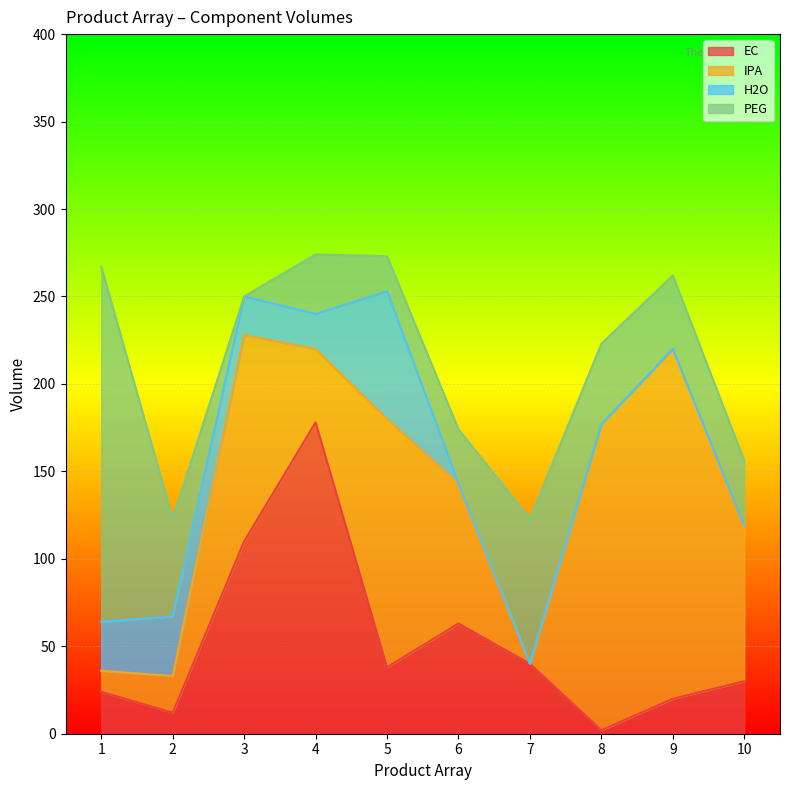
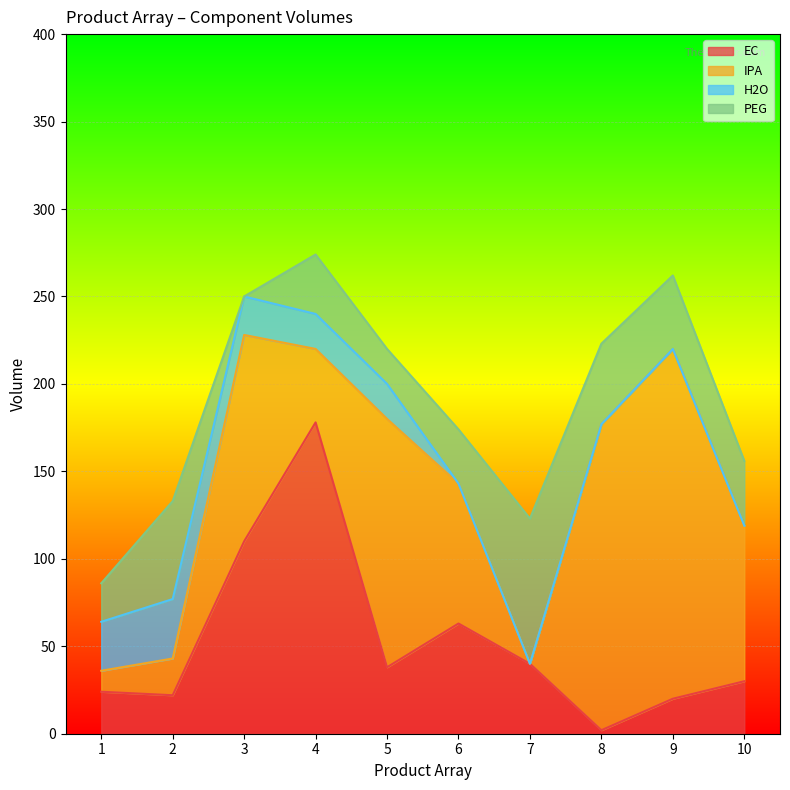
PEG, 1: 203 -> 22
EC, 2: 12 -> 22
H2O, 5: 73 -> 20
